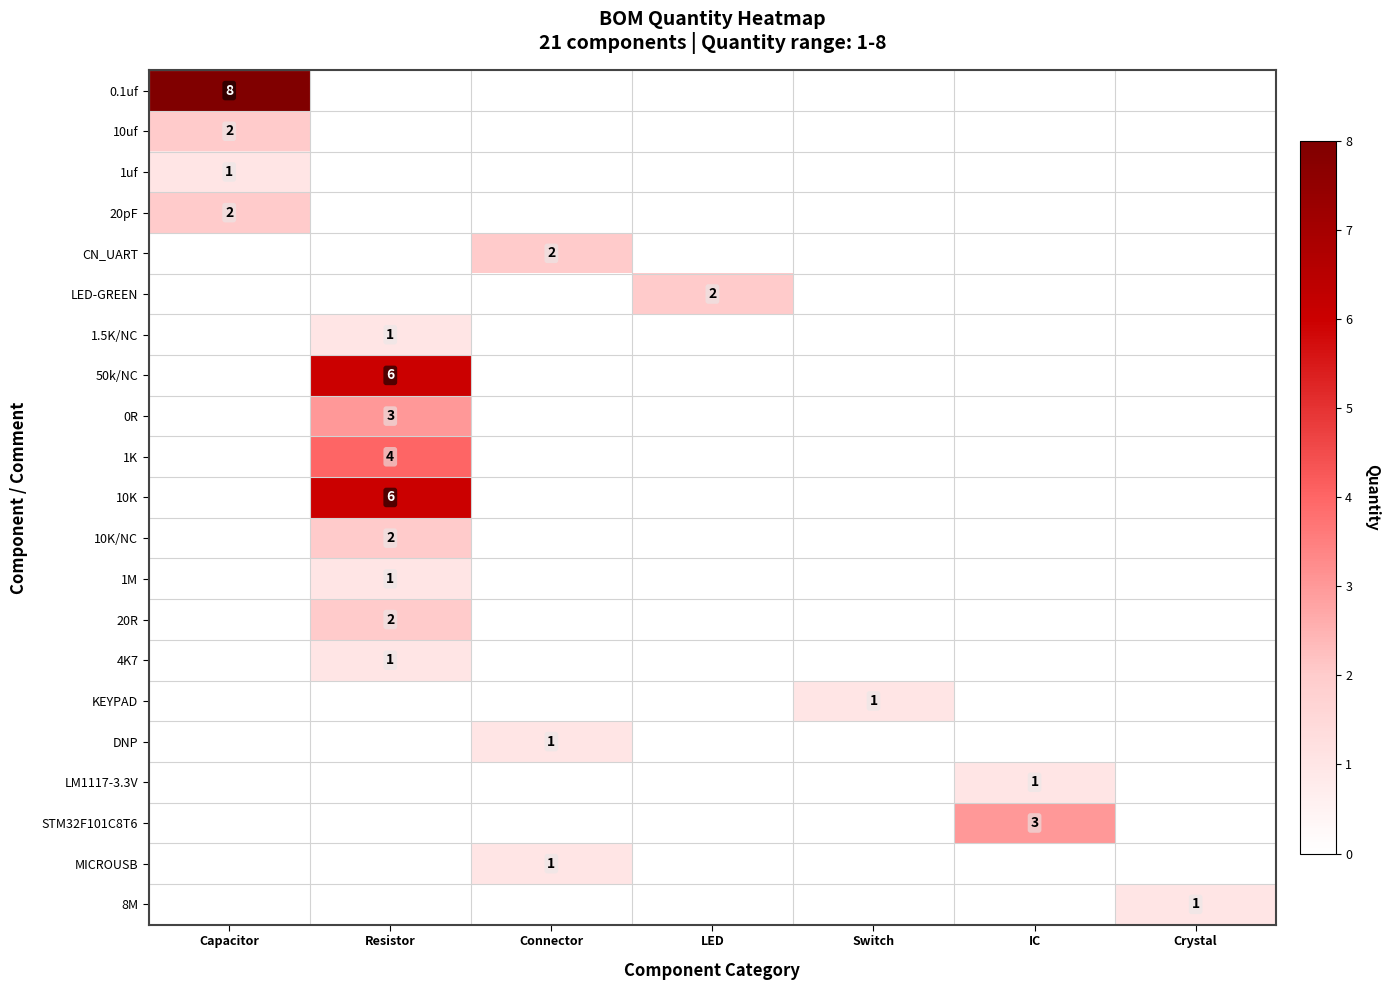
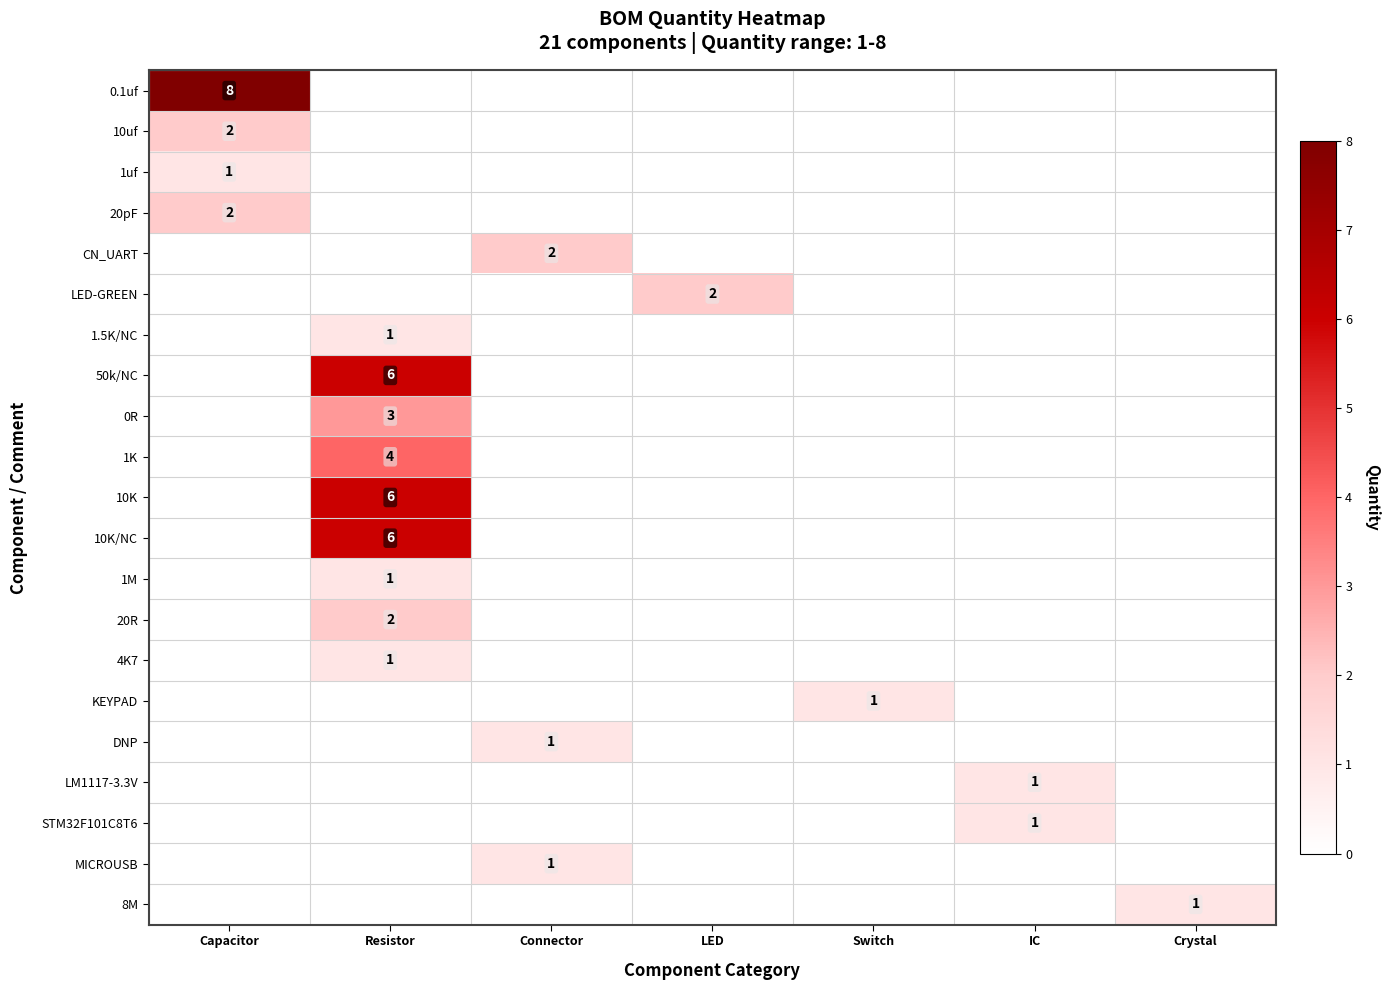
10K/NC, Resistor: 2 -> 6
STM32F101C8T6, IC: 3 -> 1
